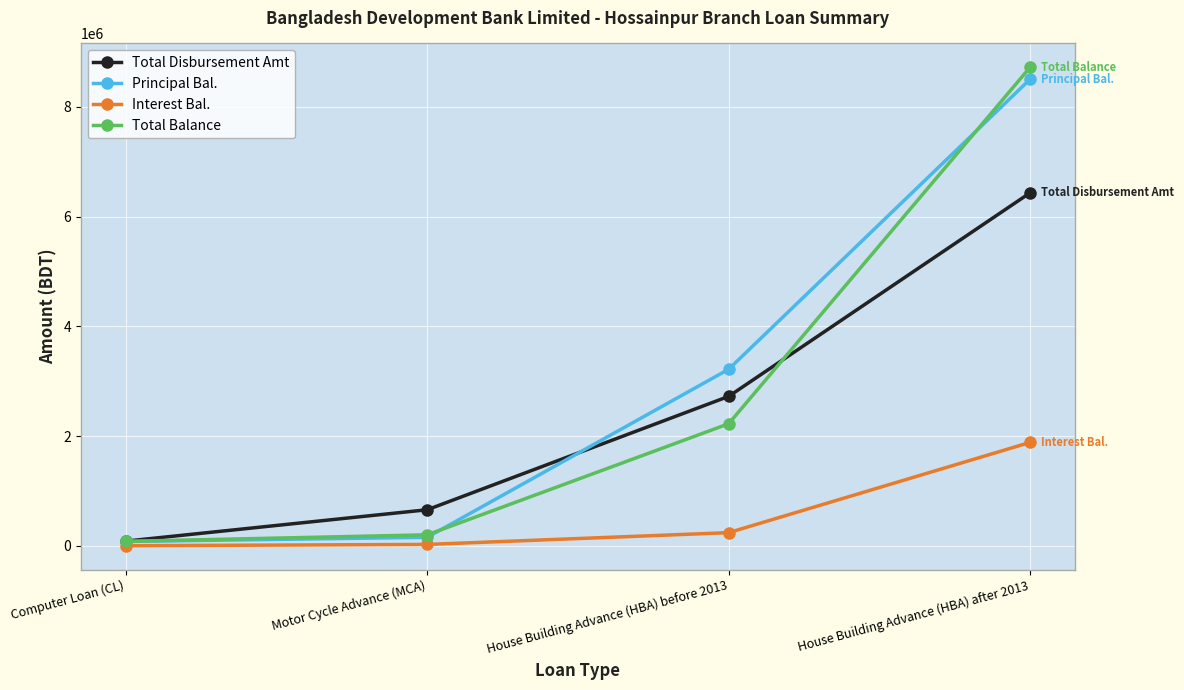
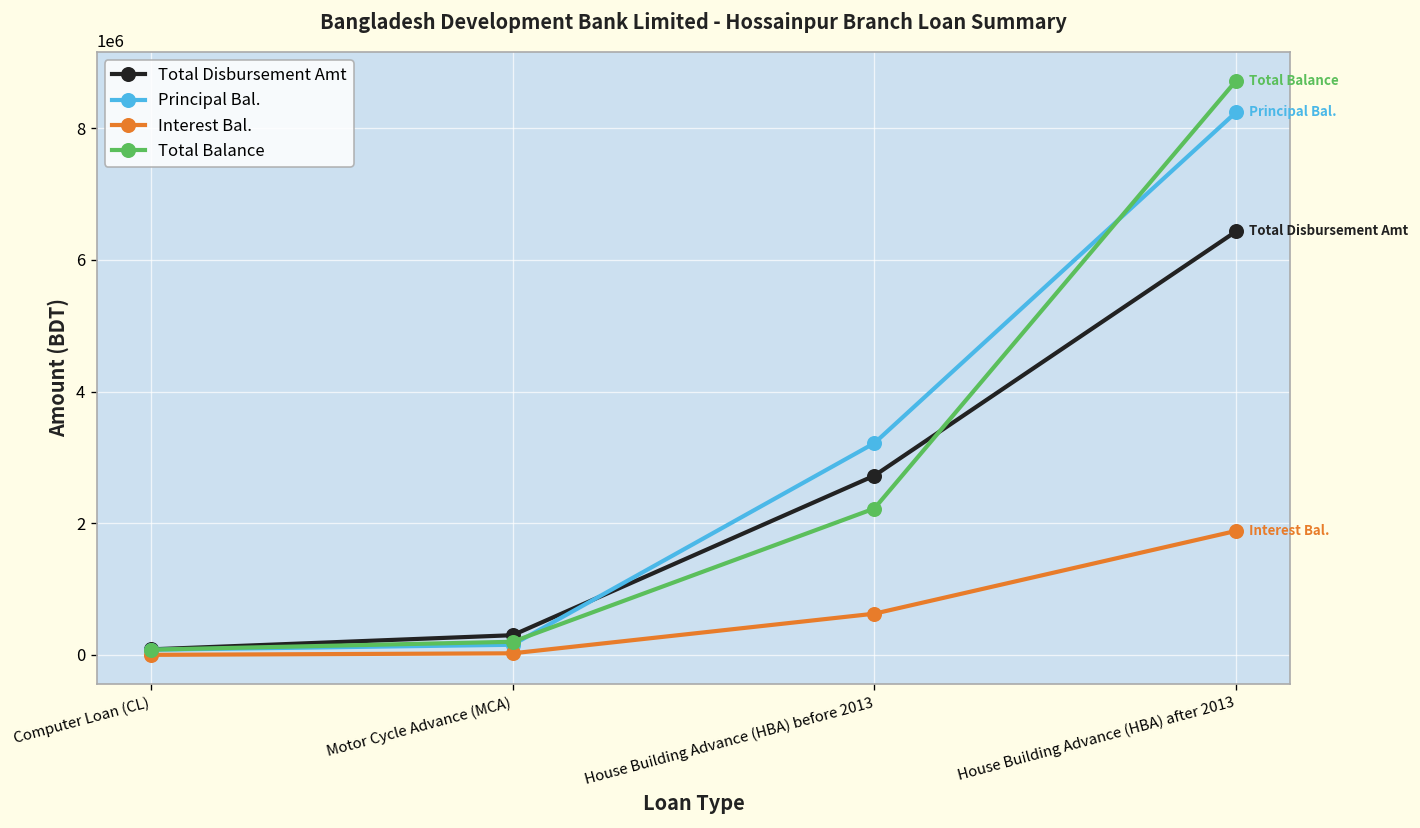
Total Disbursement Amt, Motor Cycle Advance (MCA): 700000 -> 300000
Interest Bal., House Building Advance (HBA) before 2013: 200000 -> 600000
Principal Bal., House Building Advance (HBA) after 2013: 8500000 -> 8200000
